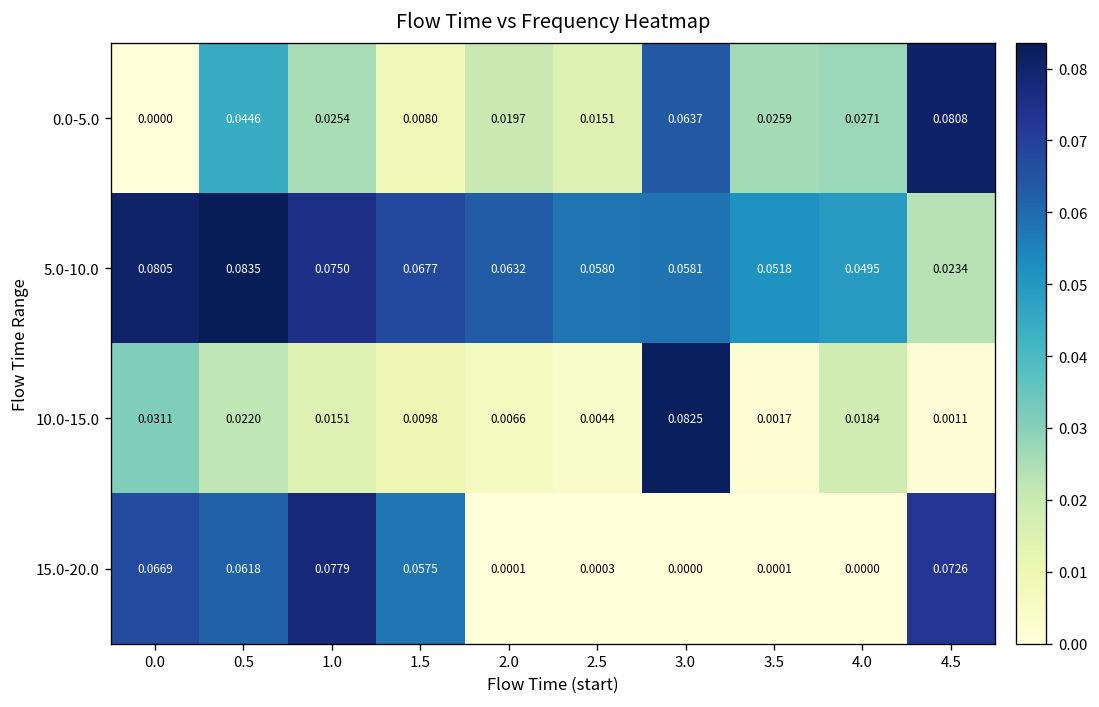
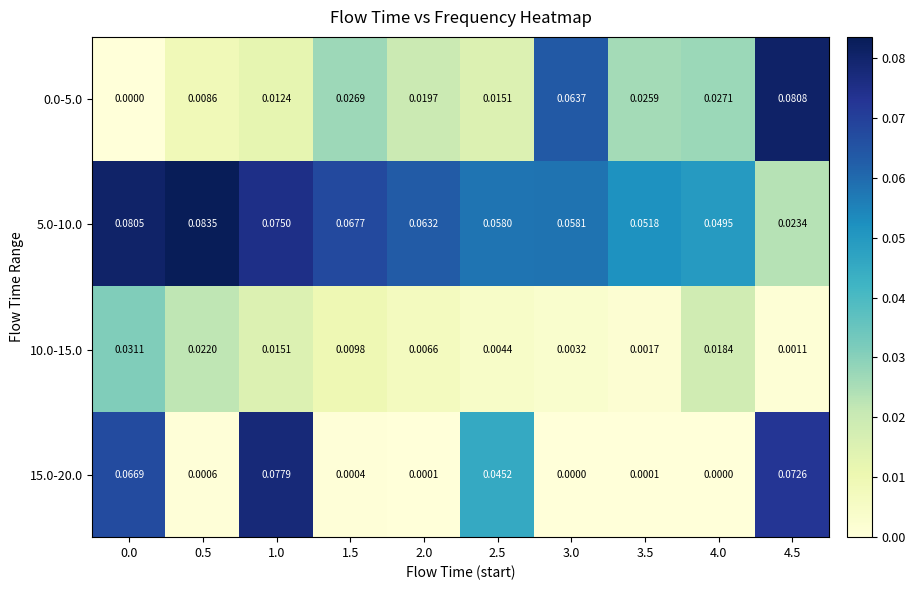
0.0-5.0, 0.5: 0.0446 -> 0.0086
0.0-5.0, 1.0: 0.0254 -> 0.0124
0.0-5.0, 1.5: 0.0080 -> 0.0269
10.0-15.0, 3.0: 0.0825 -> 0.0032
15.0-20.0, 0.5: 0.0618 -> 0.0006
15.0-20.0, 1.5: 0.0575 -> 0.0004
15.0-20.0, 2.5: 0.0003 -> 0.0452
